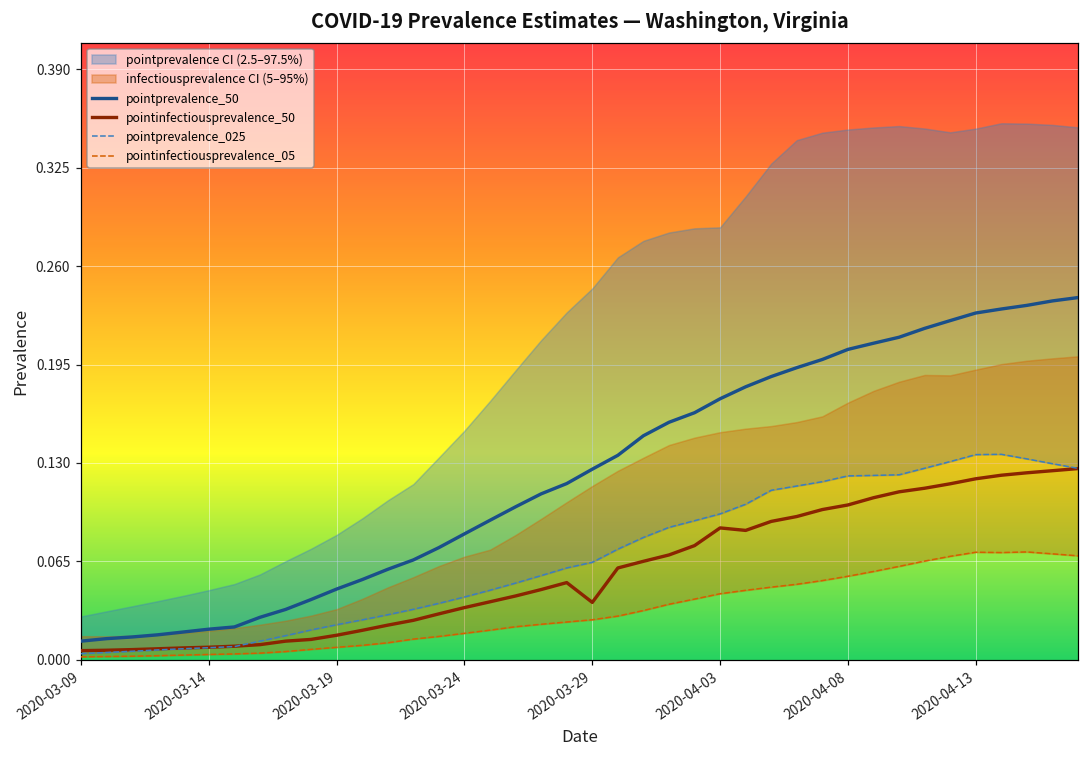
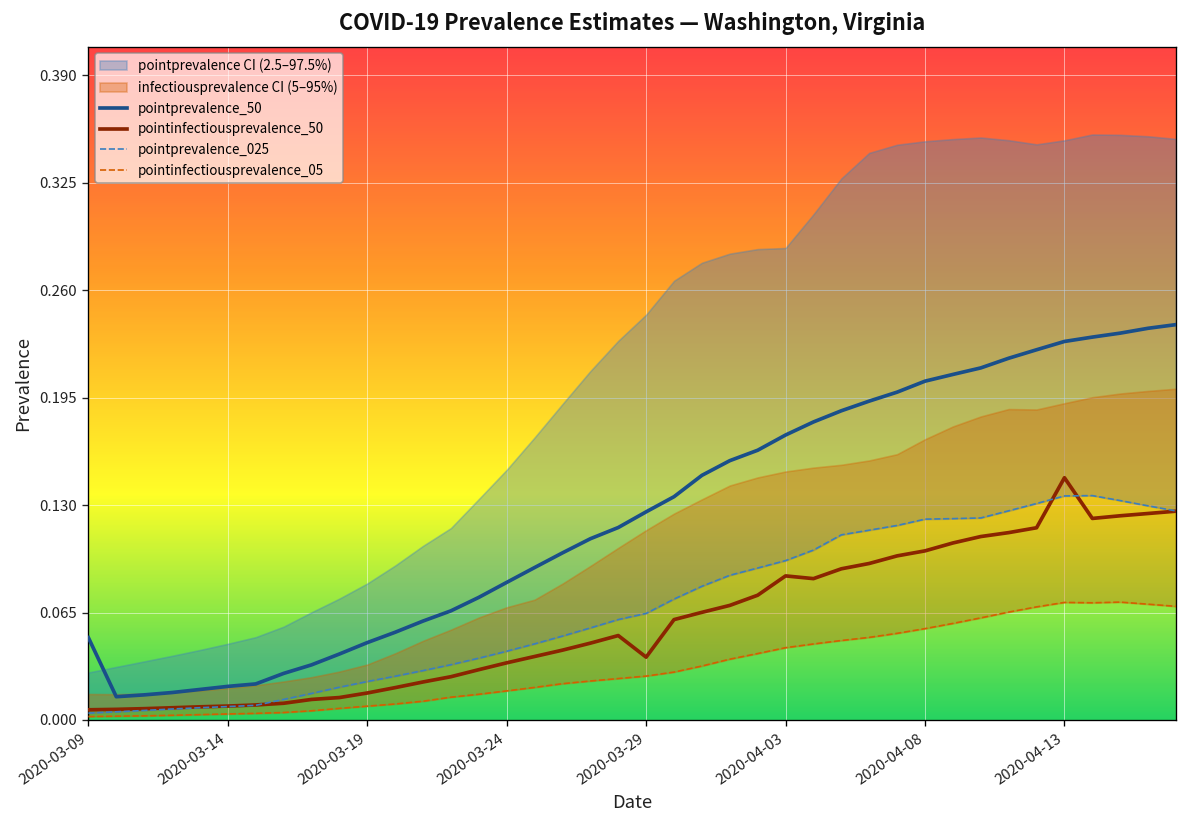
pointprevalence_50, 2020-03-09: 0.012 -> 0.050
pointinfectiousprevalence_50, 2020-04-13: 0.120 -> 0.147
